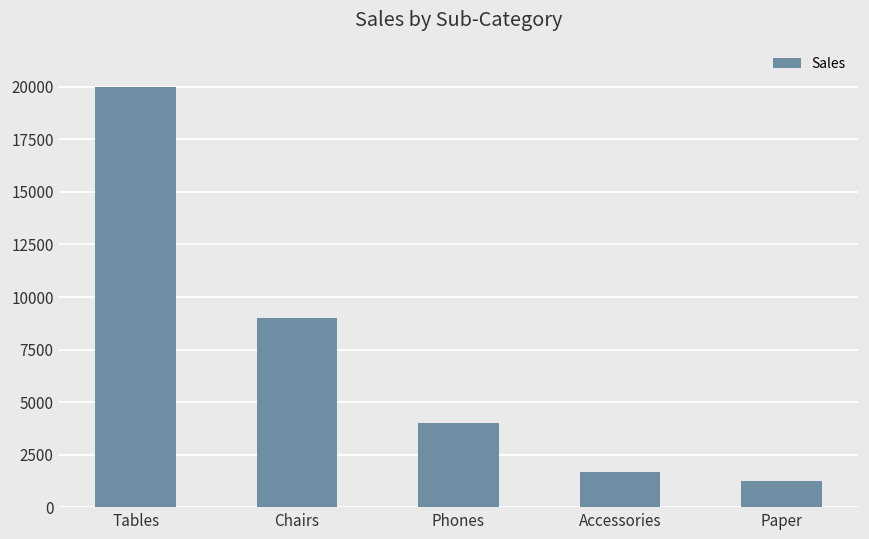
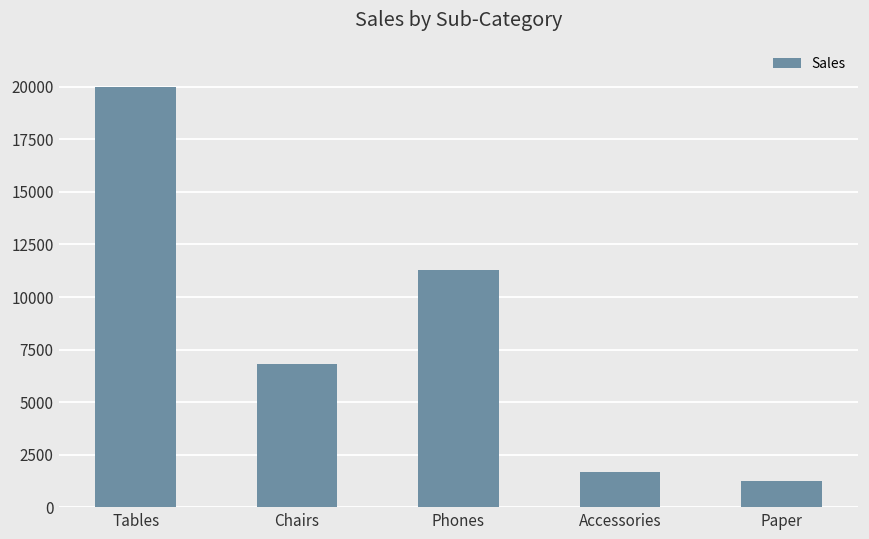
Chairs: 9000 -> 6800
Phones: 4000 -> 11300
